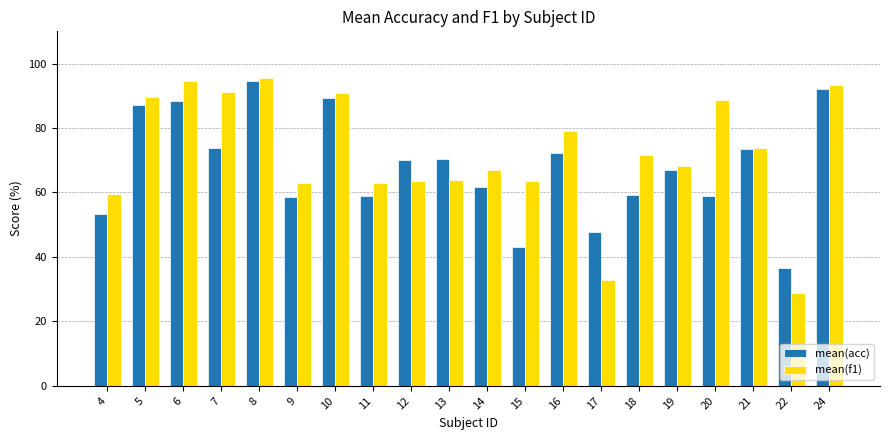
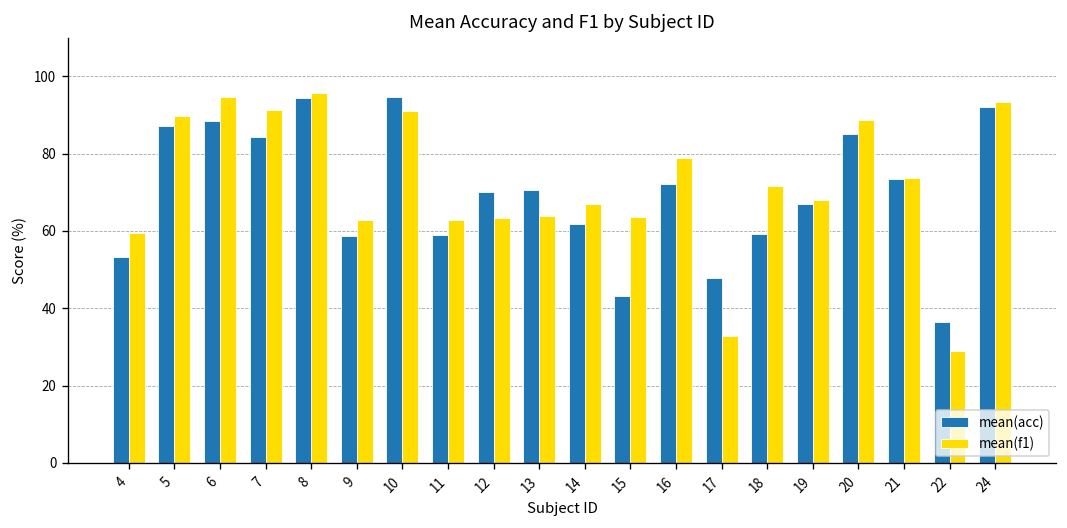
mean(acc), 7: 74 -> 84
mean(acc), 10: 89 -> 95
mean(acc), 20: 59 -> 85
